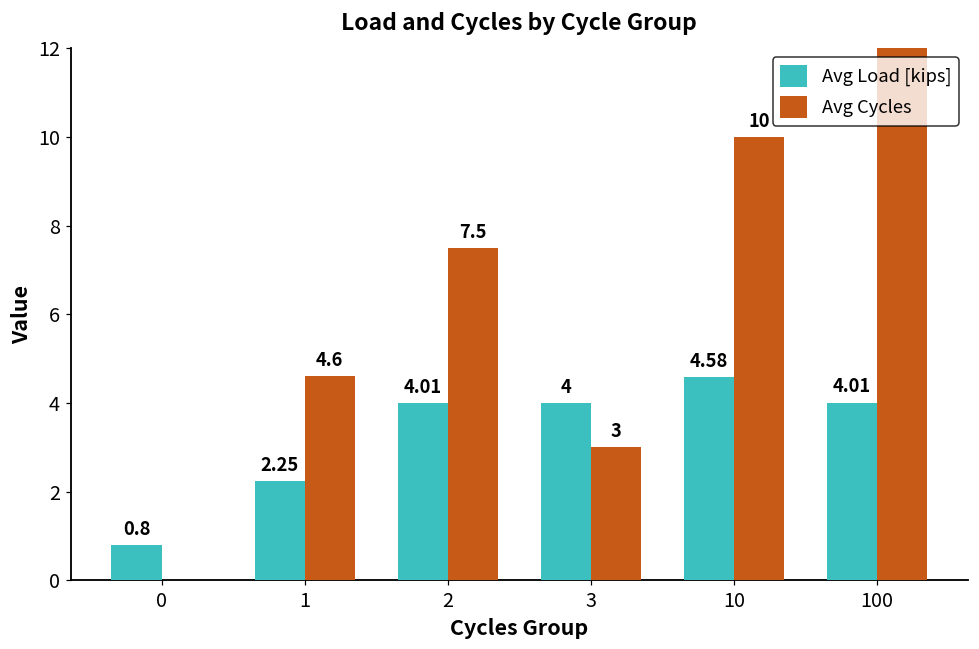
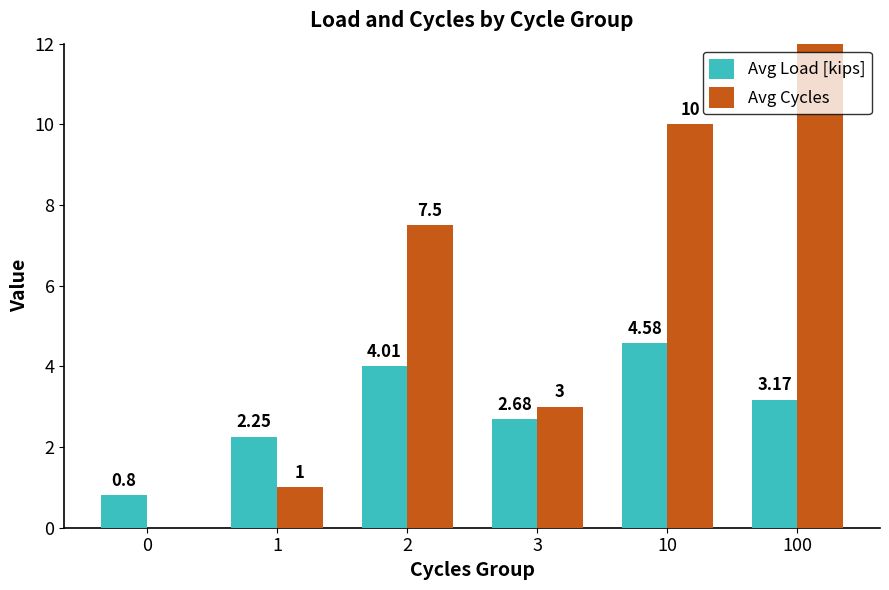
Avg Cycles, 1: 4.6 -> 1
Avg Load [kips], 3: 4 -> 2.68
Avg Load [kips], 100: 4.01 -> 3.17
